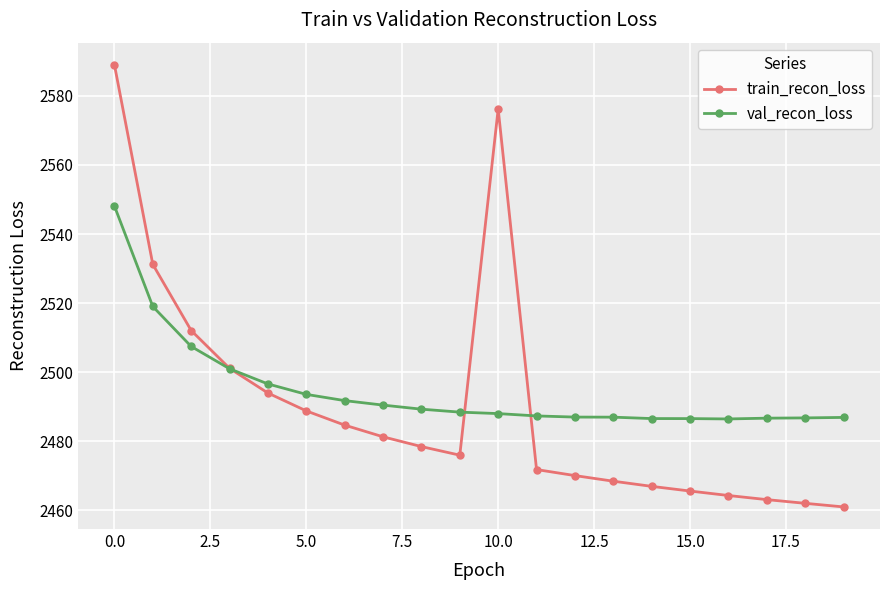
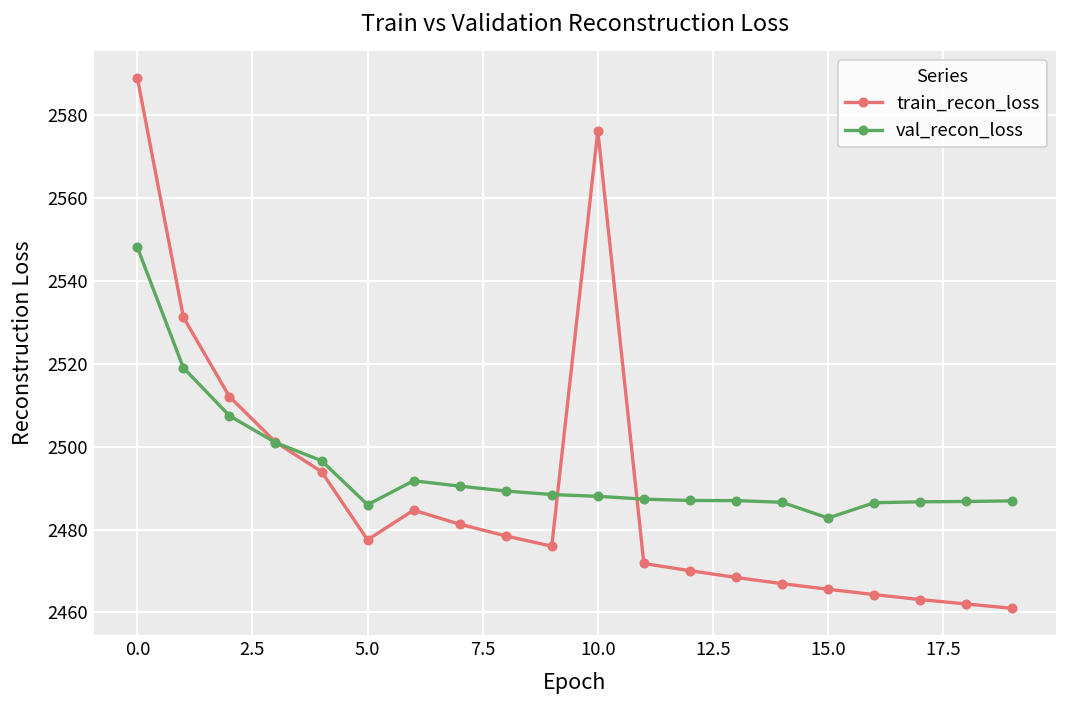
train_recon_loss, 5.0: 2489 -> 2478
val_recon_loss, 5.0: 2494 -> 2486
val_recon_loss, 15.0: 2487 -> 2483
